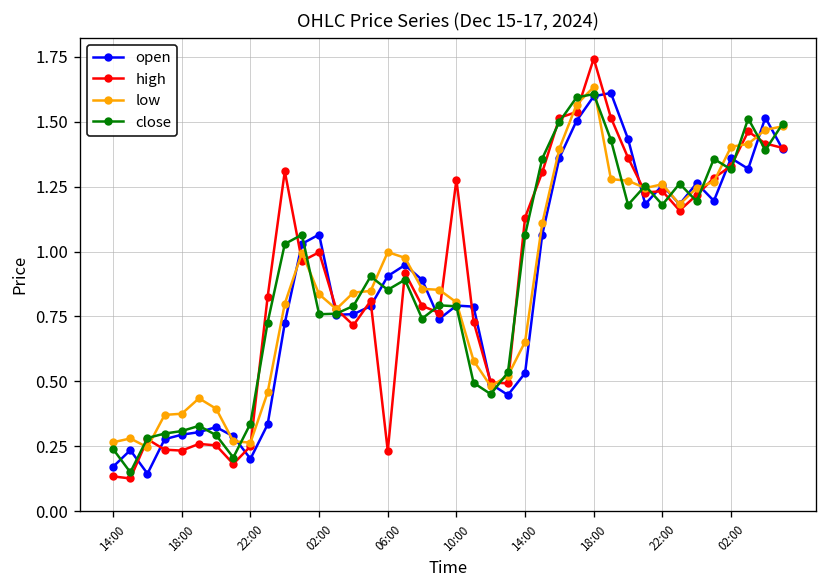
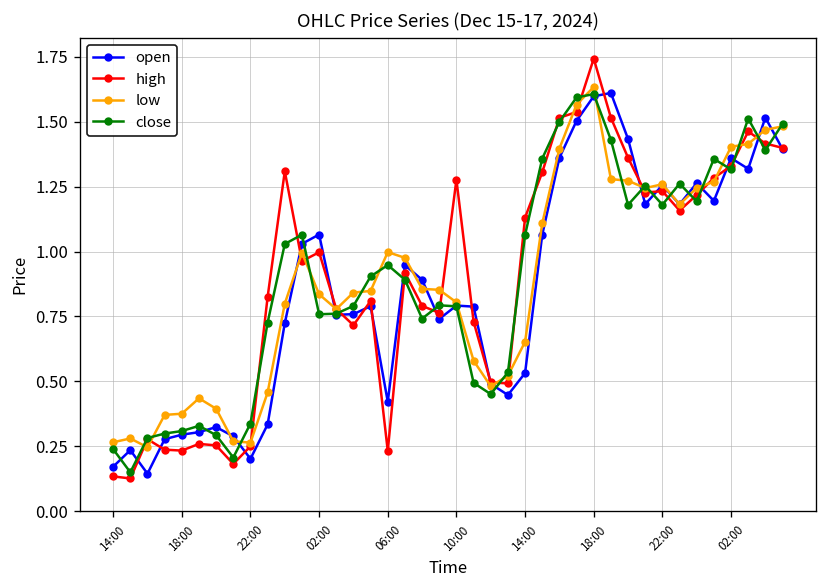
open, 06:00: 0.91 -> 0.42
close, 06:00: 0.85 -> 0.95
